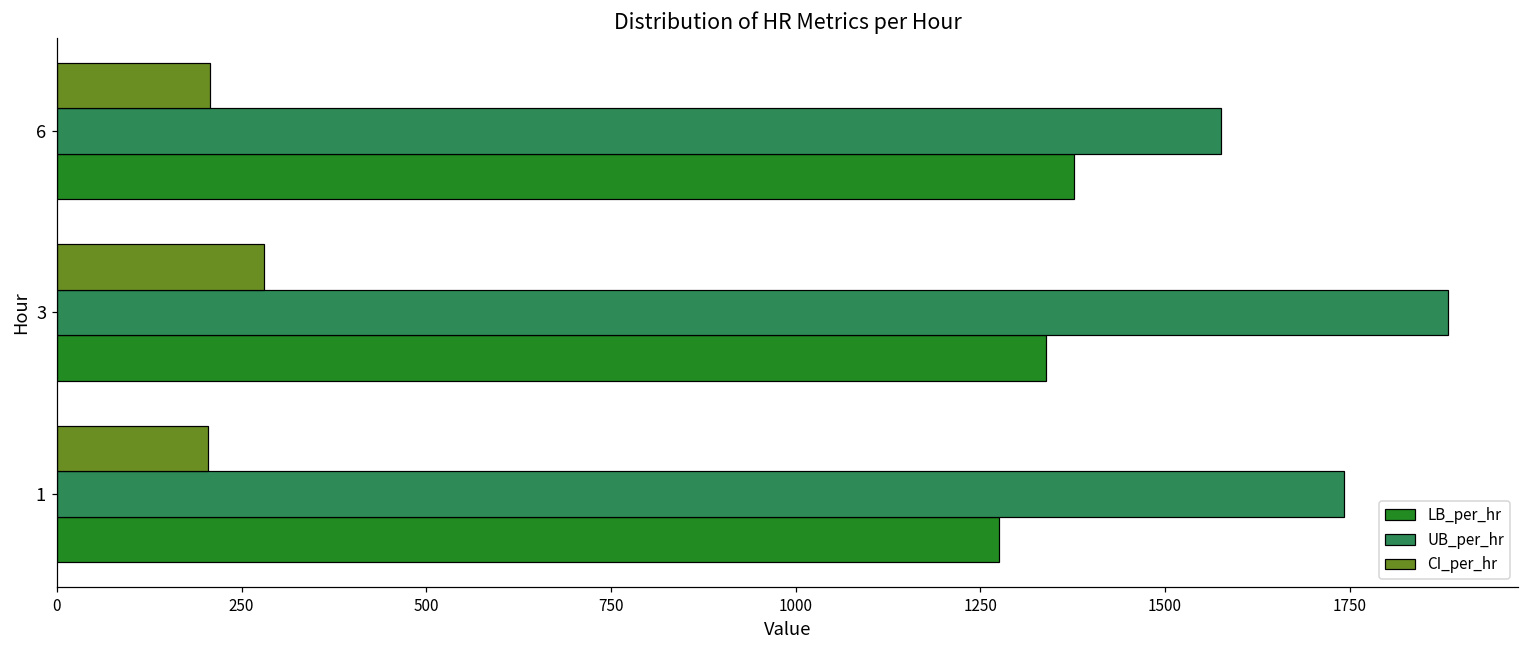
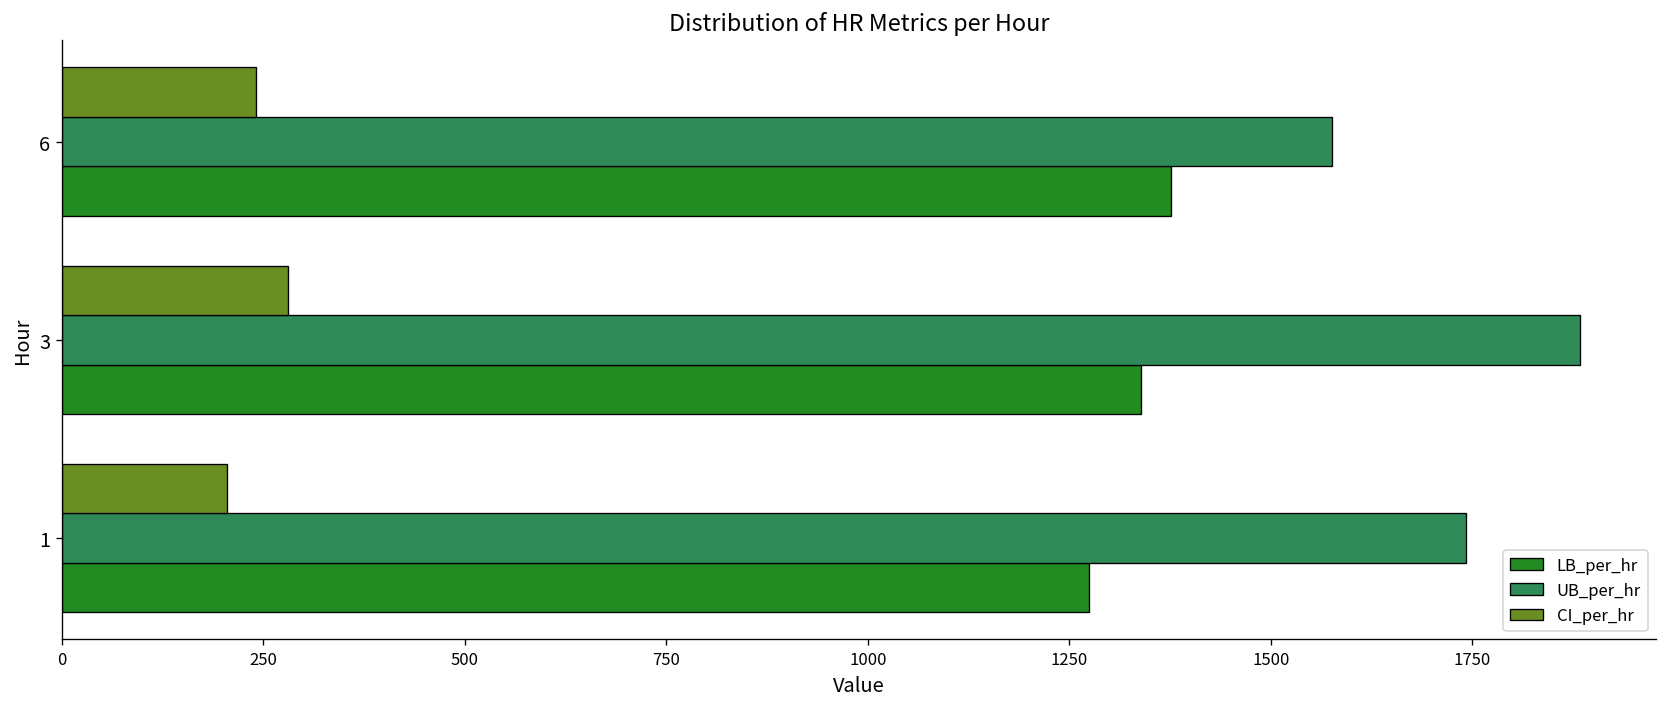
CI_per_hr, 6: 210 -> 240
